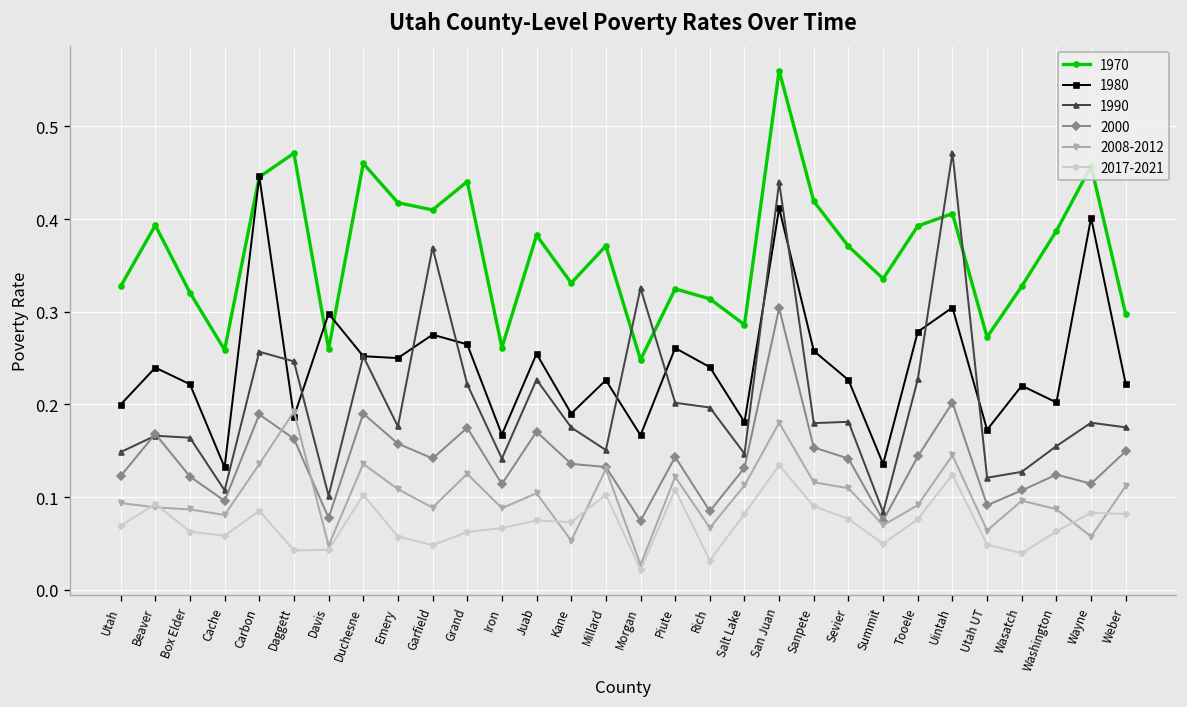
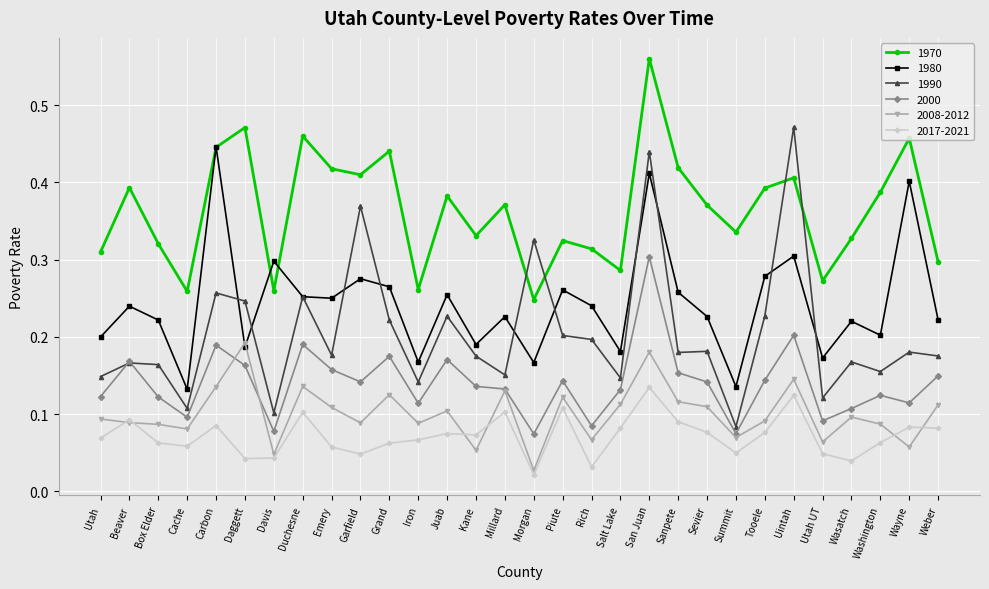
1970, Utah: 0.33 -> 0.31
1990, Wasatch: 0.13 -> 0.17
